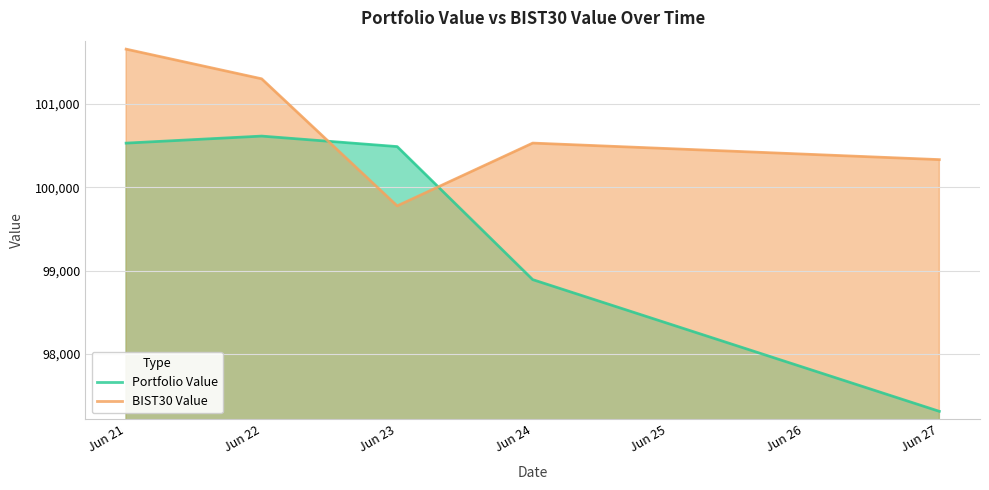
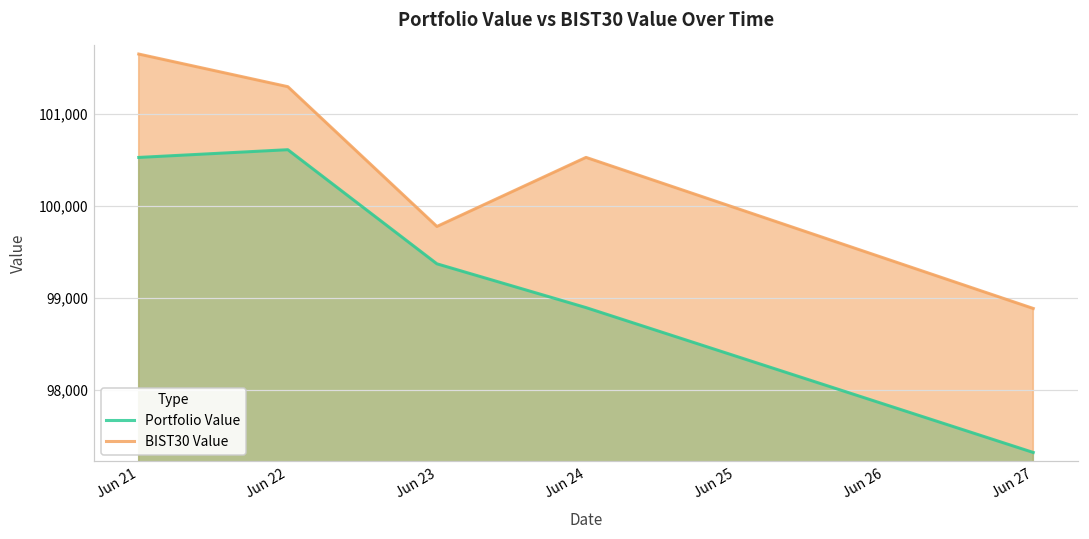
Portfolio Value, Jun 23: 100,500 -> 99,400
BIST30 Value, Jun 27: 100,300 -> 98,900
